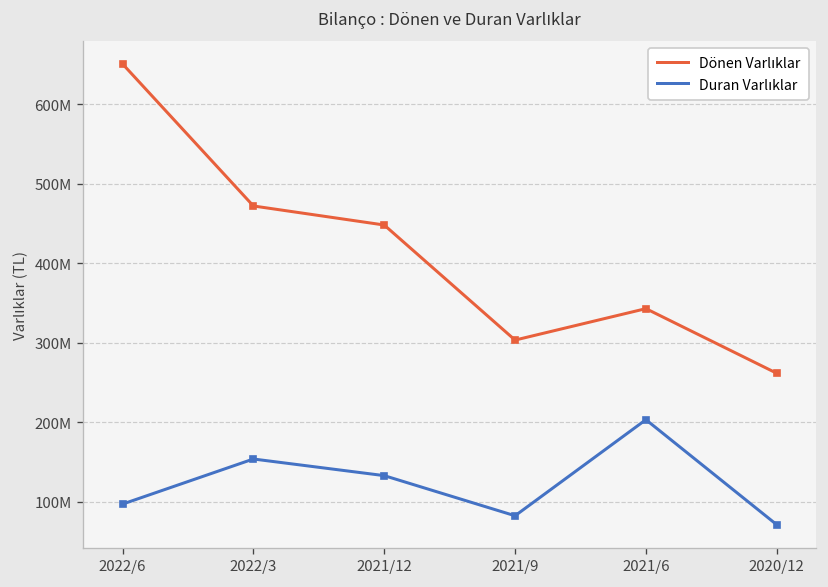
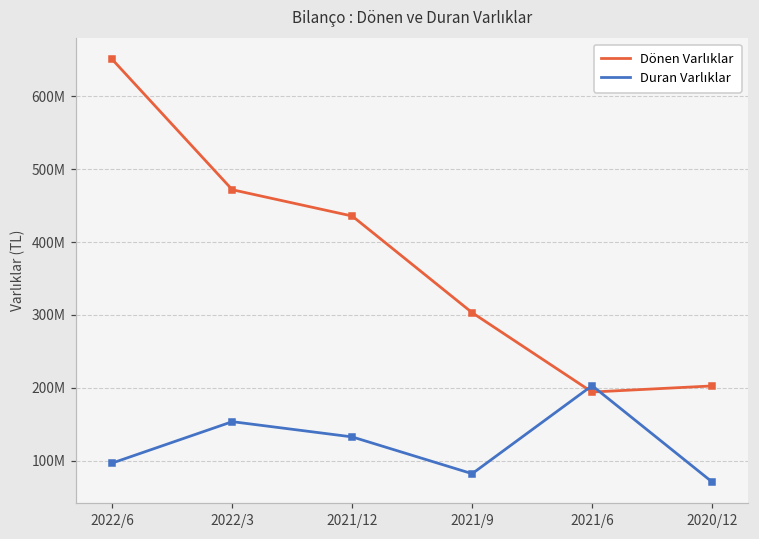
Dönen Varlıklar, 2021/12: 450000000 -> 440000000
Dönen Varlıklar, 2021/6: 340000000 -> 190000000
Dönen Varlıklar, 2020/12: 260000000 -> 200000000
